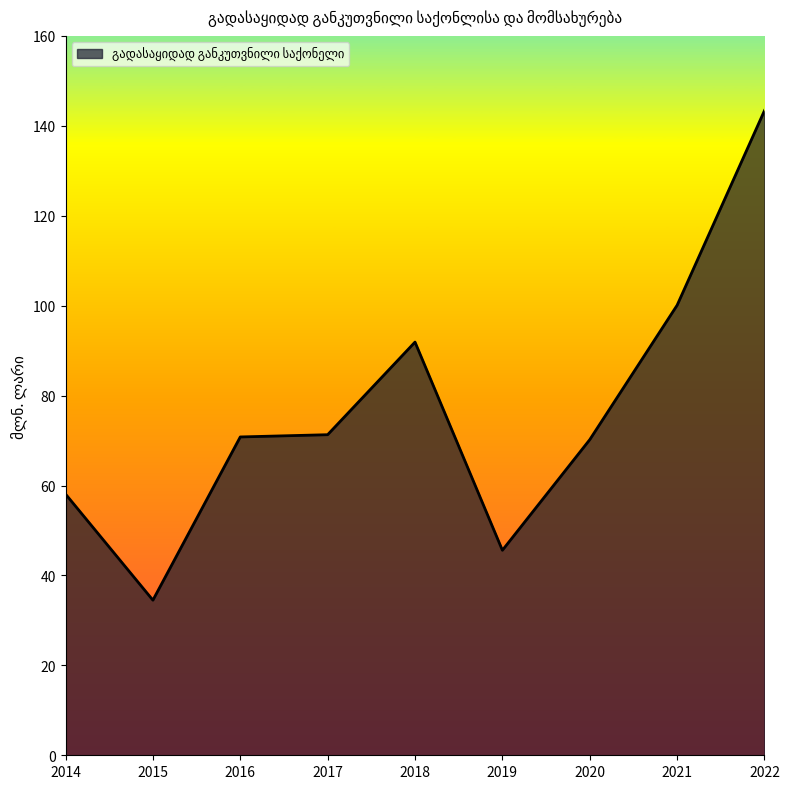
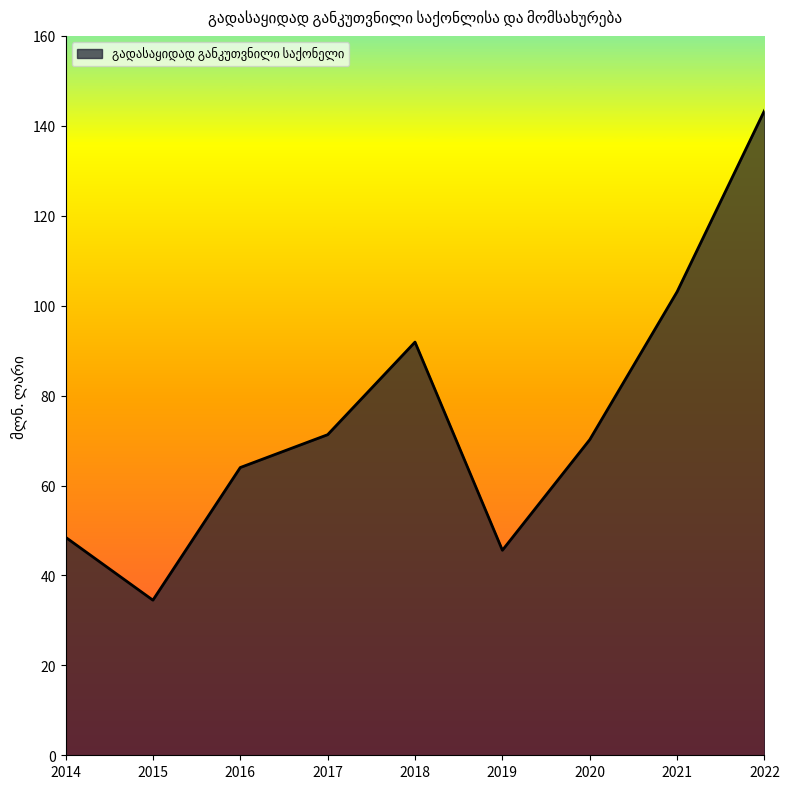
2014: 58 -> 49
2016: 71 -> 64
2021: 100 -> 103
